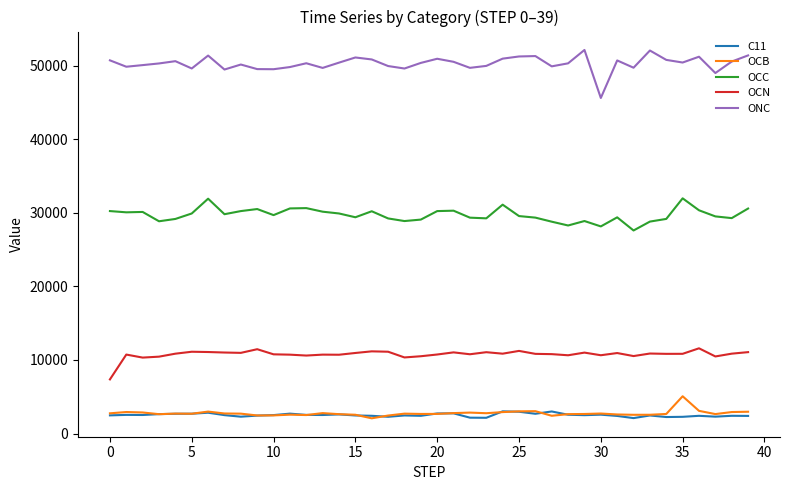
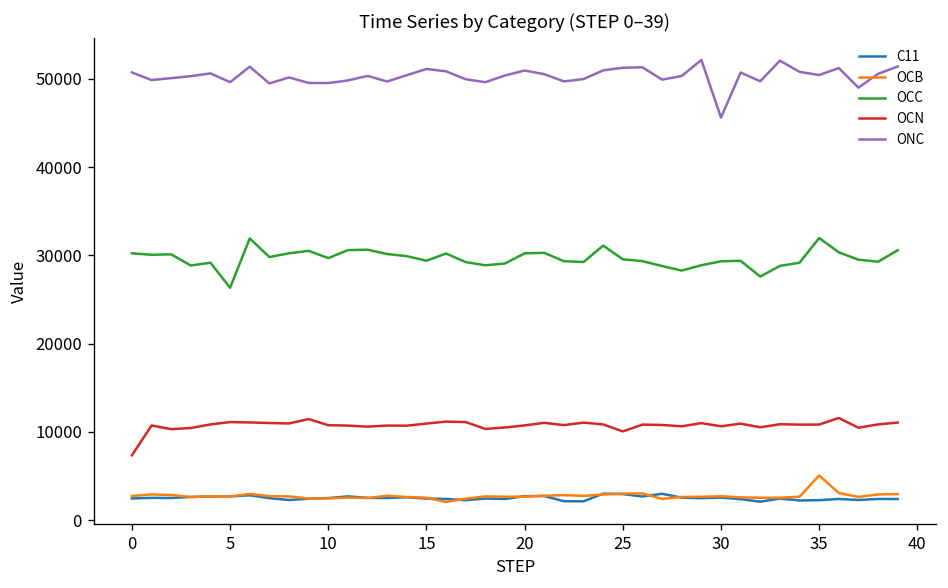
OCC, 5: 30000 -> 26000
OCN, 25: 11000 -> 10000
OCC, 30: 28000 -> 29000
